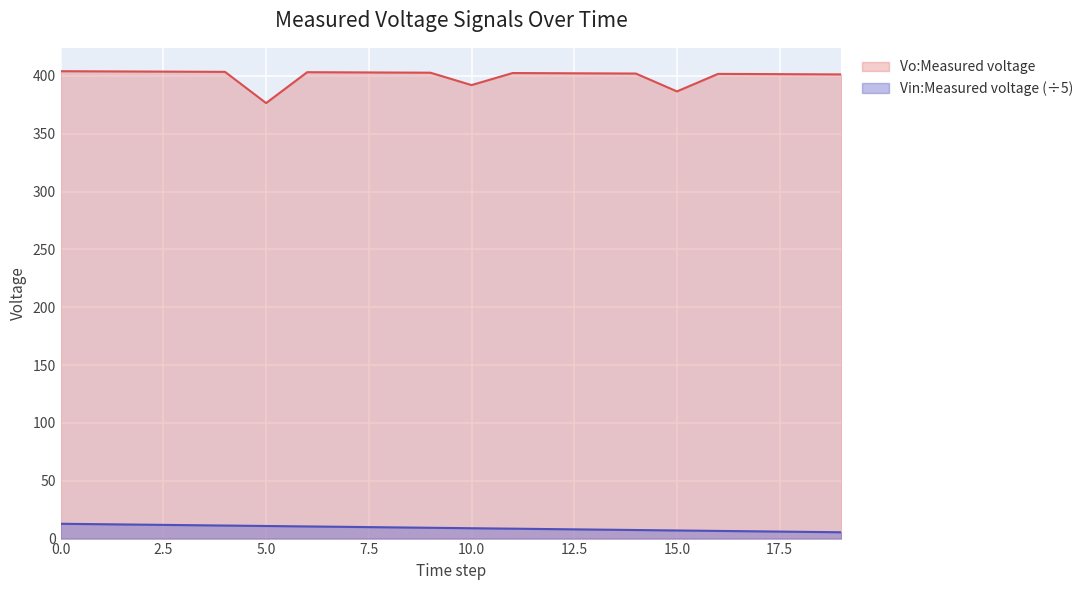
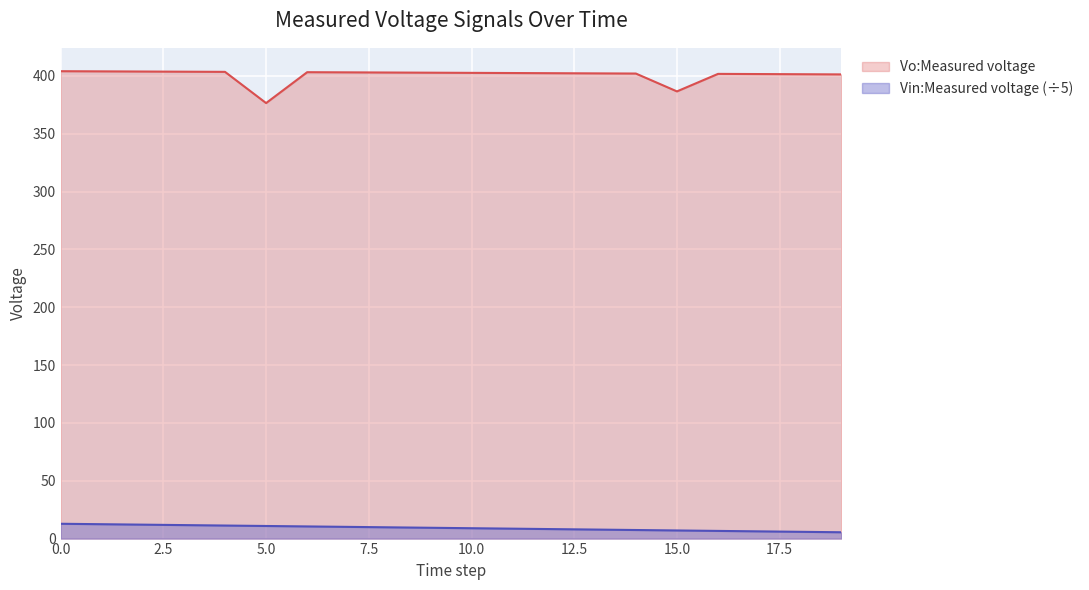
Vo:Measured voltage, 10.0: 392 -> 403
